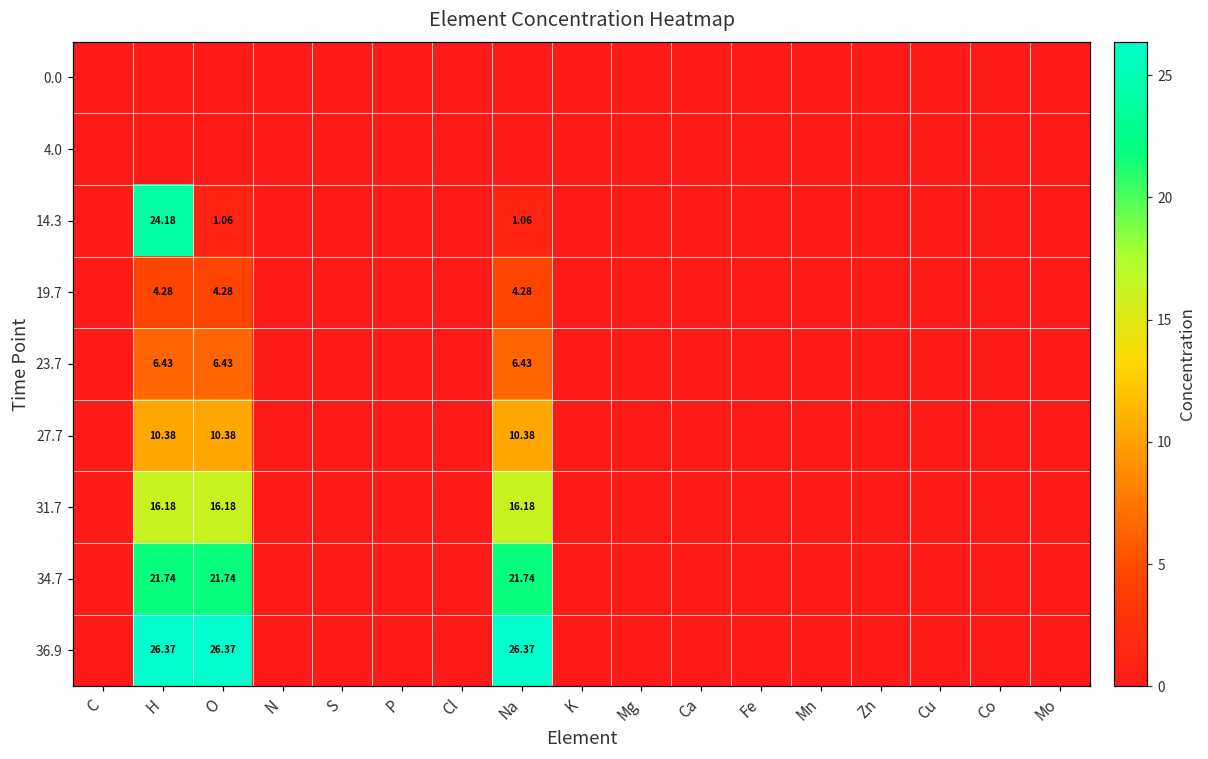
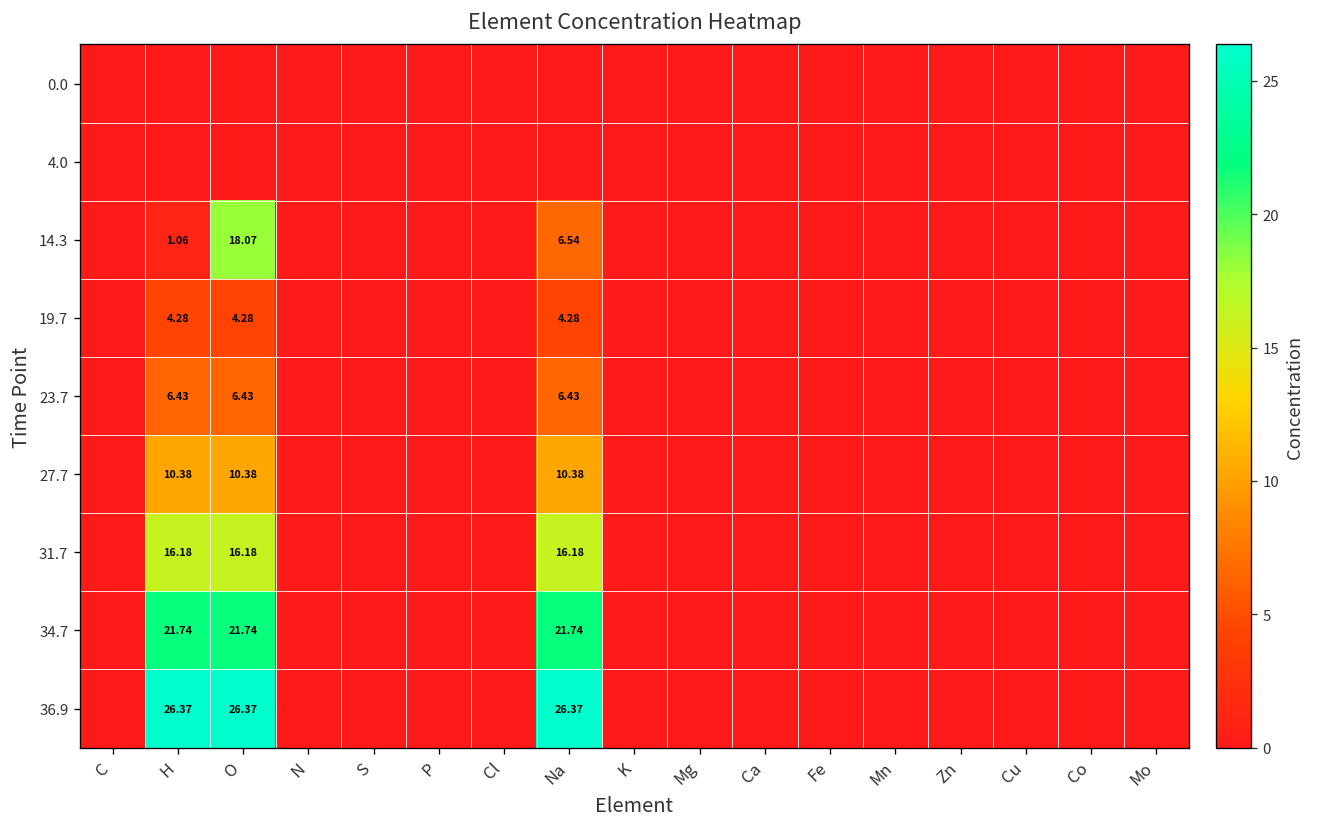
14.3, H: 24.18 -> 1.06
14.3, O: 1.06 -> 18.07
14.3, Na: 1.06 -> 6.54
